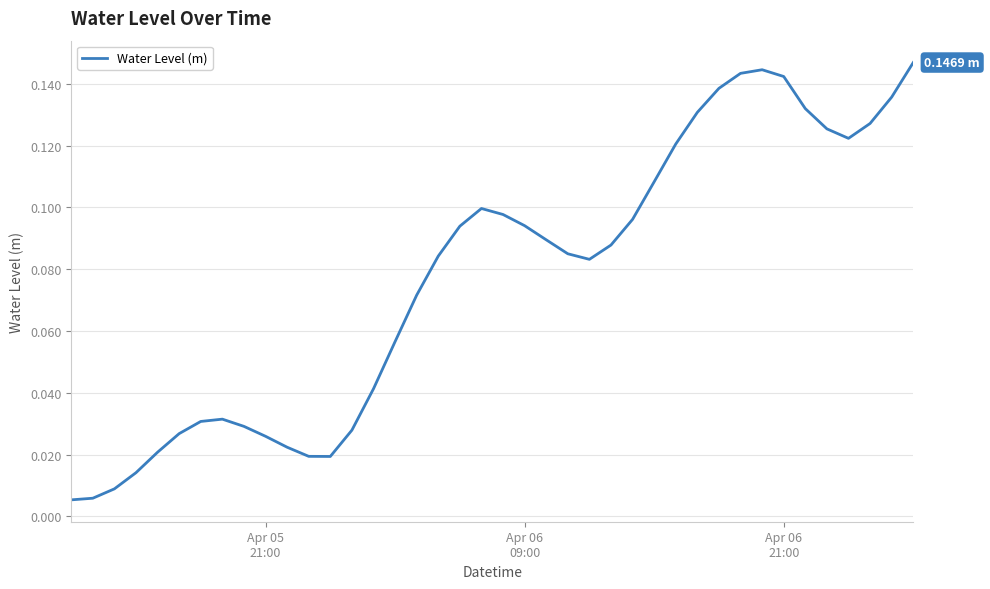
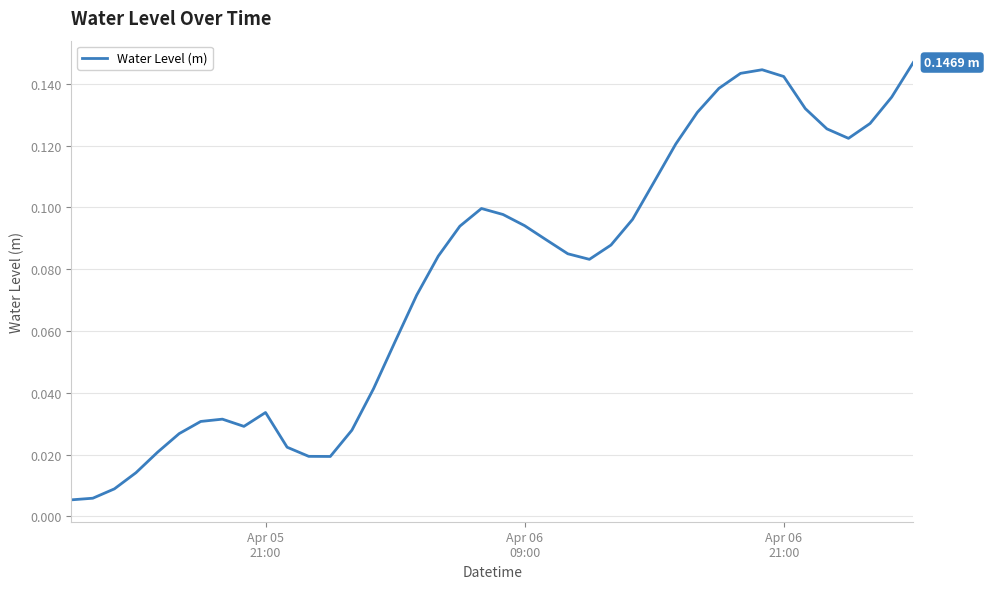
Apr 05 21:00: 0.026 -> 0.034
